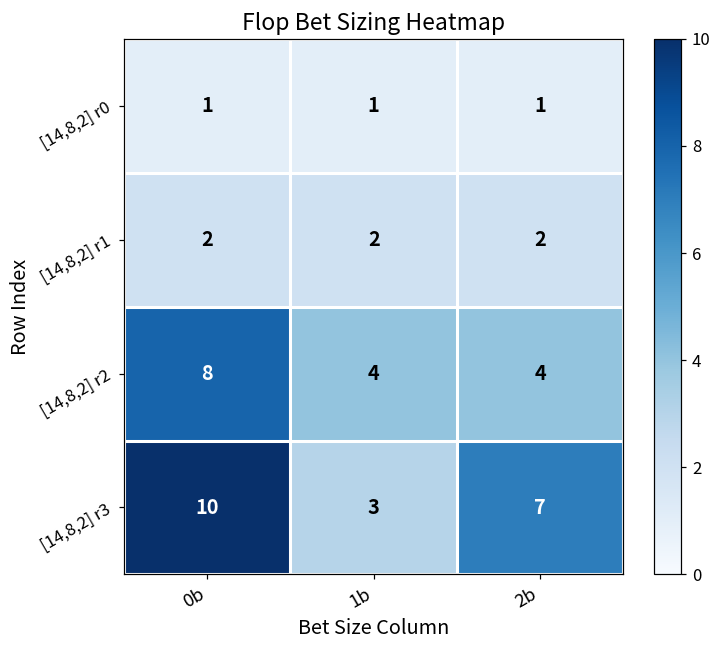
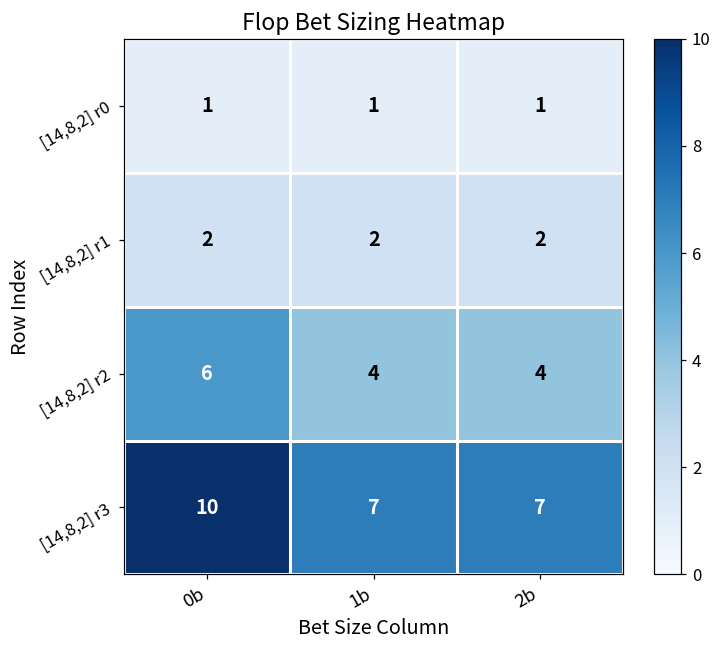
[14,8,2] r2, 0b: 8 -> 6
[14,8,2] r3, 1b: 3 -> 7
